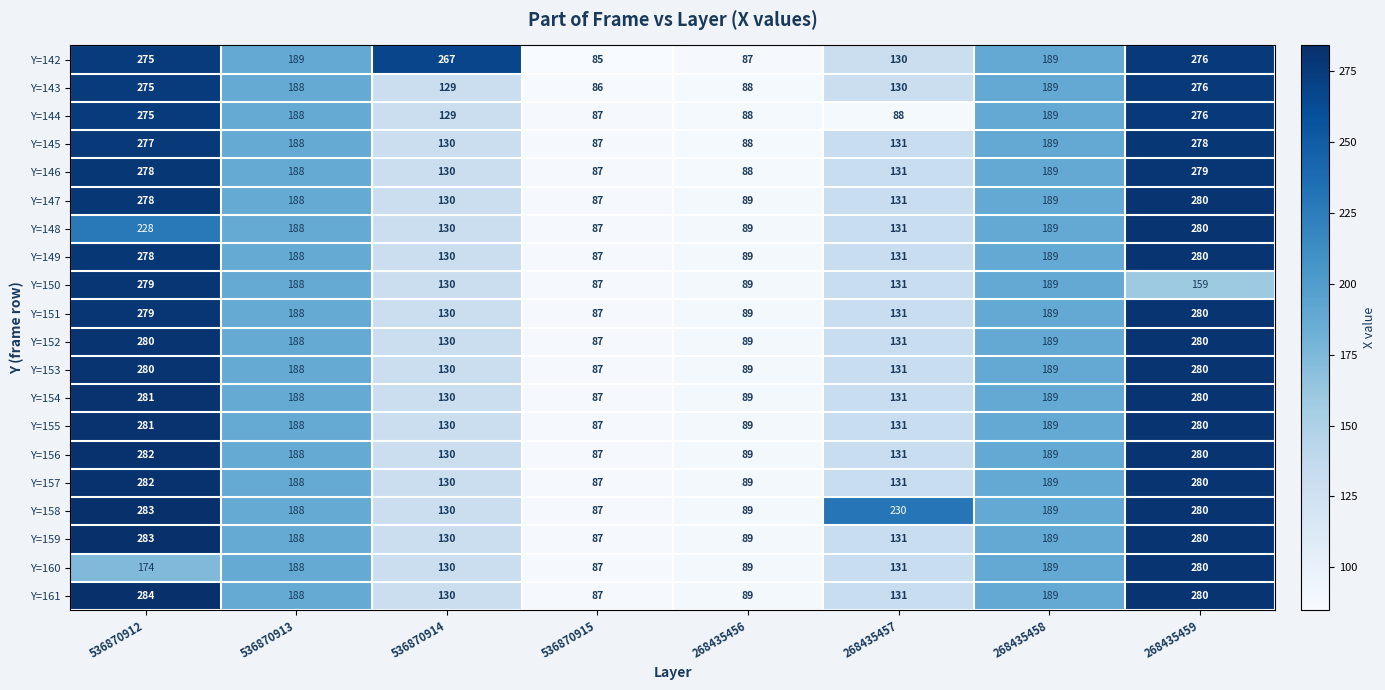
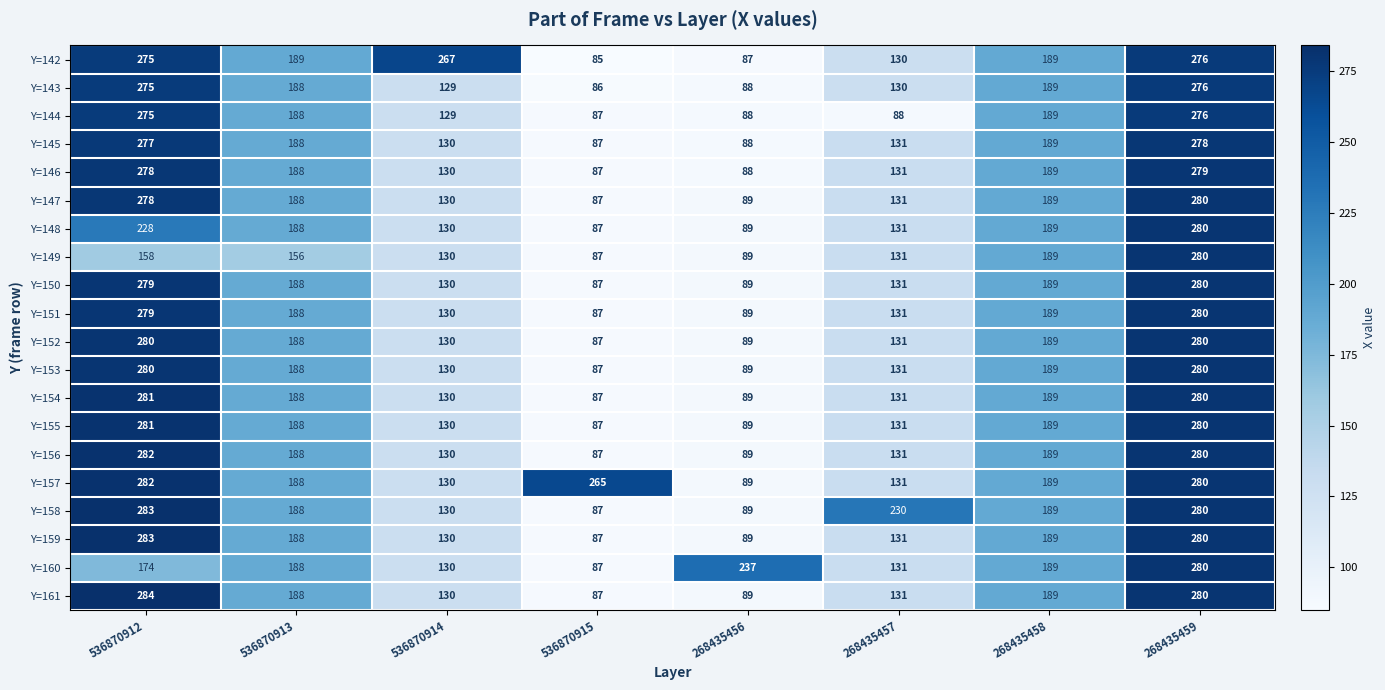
Y=149, 536870912: 278 -> 158
Y=149, 536870913: 188 -> 156
Y=150, 268435459: 159 -> 280
Y=157, 536870915: 87 -> 265
Y=160, 268435456: 89 -> 237
